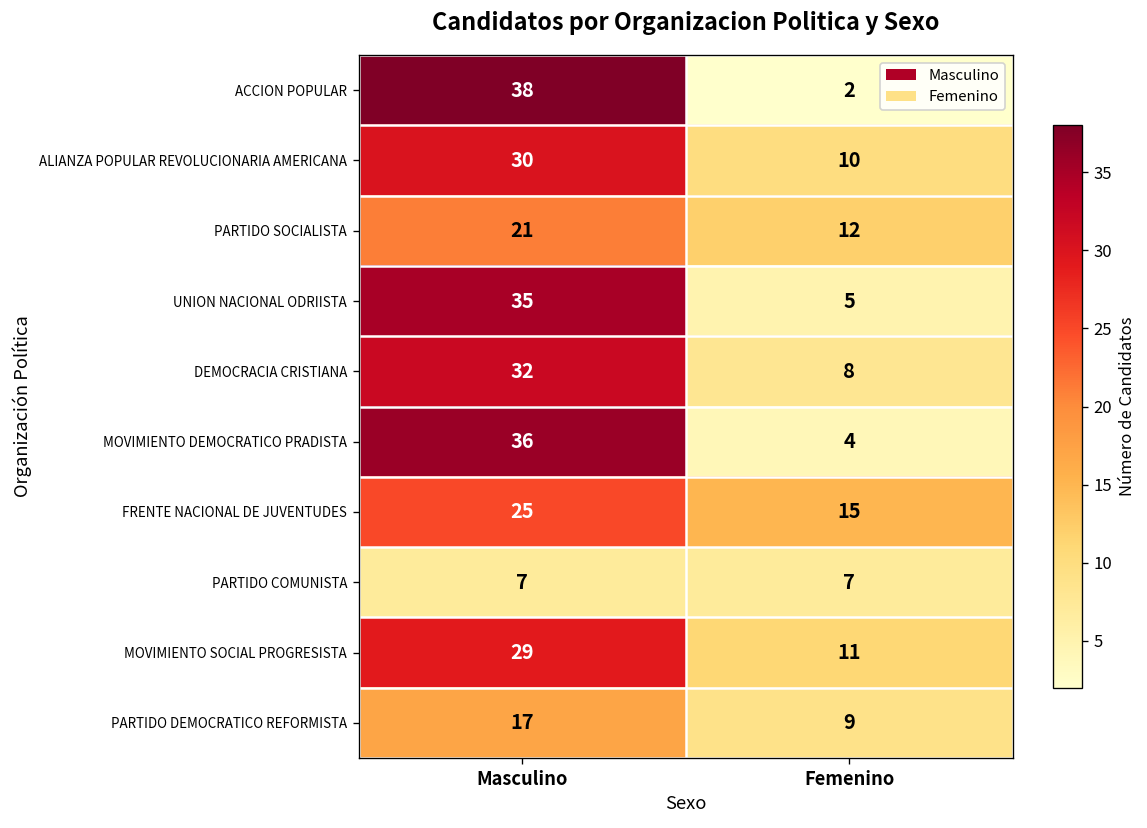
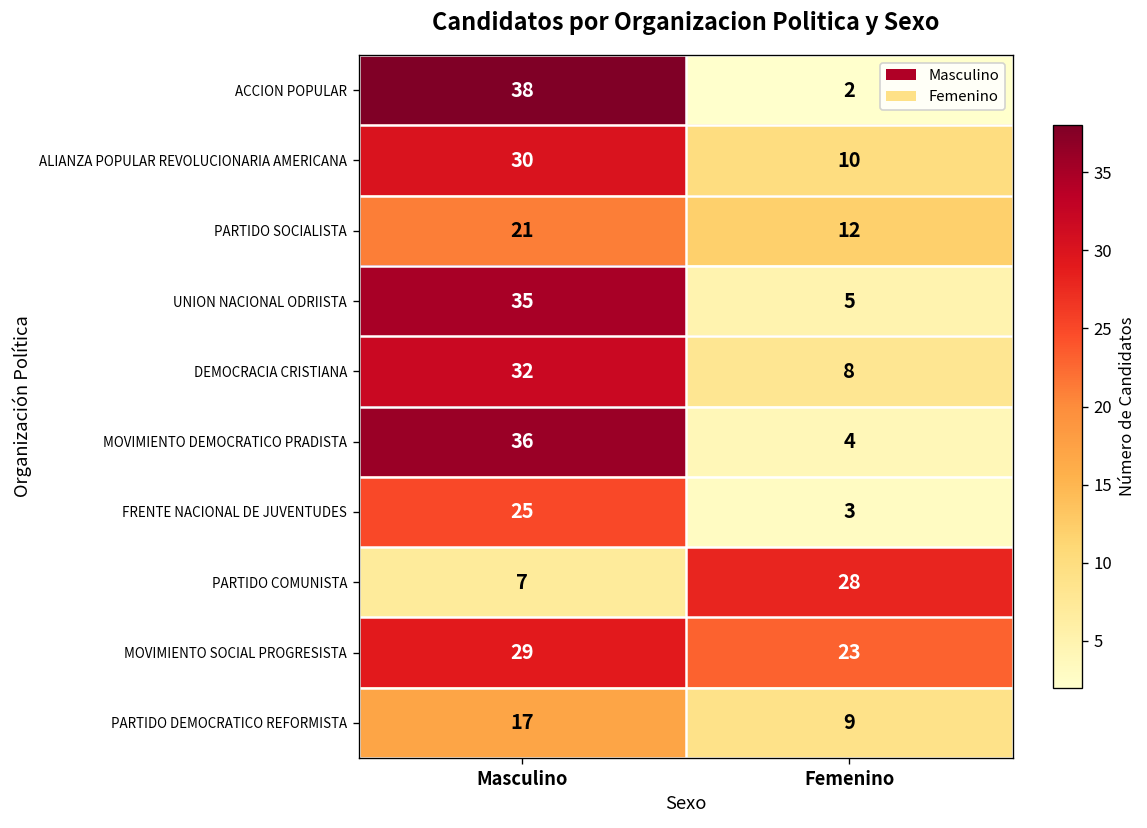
FRENTE NACIONAL DE JUVENTUDES, Femenino: 15 -> 3
PARTIDO COMUNISTA, Femenino: 7 -> 28
MOVIMIENTO SOCIAL PROGRESISTA, Femenino: 11 -> 23
